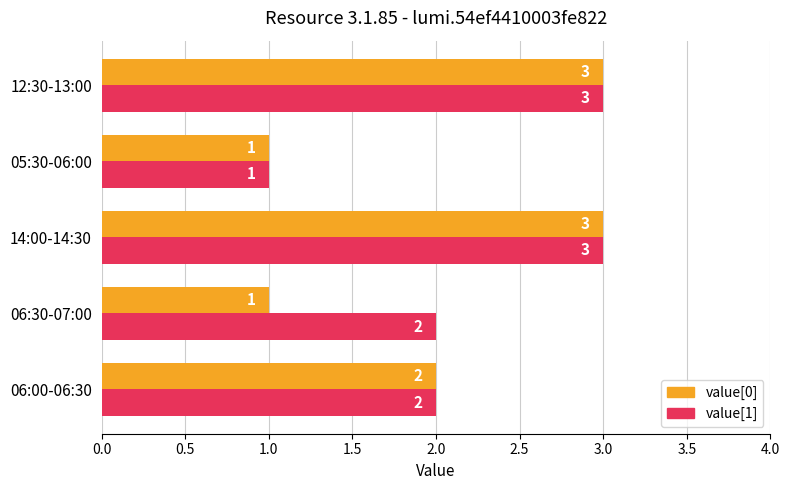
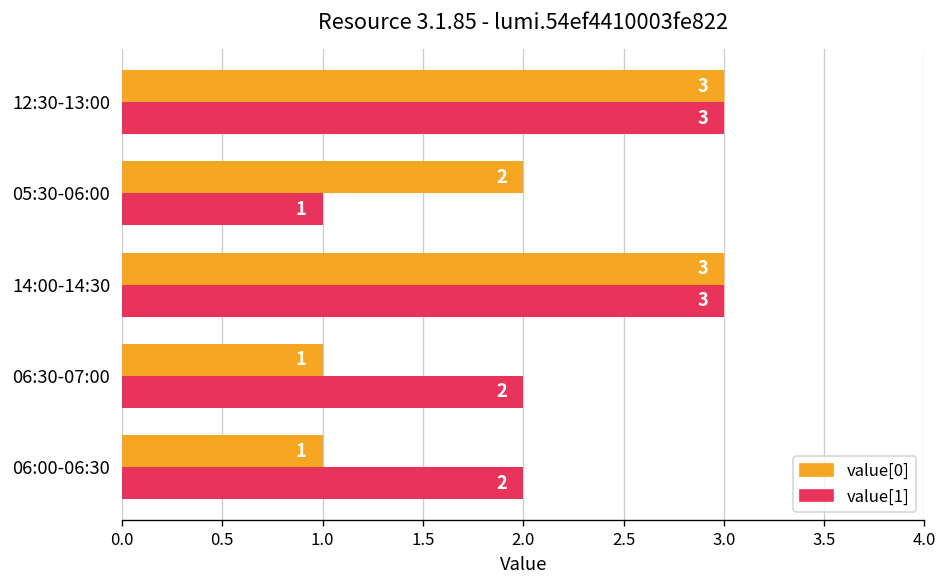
value[0], 05:30-06:00: 1 -> 2
value[0], 06:00-06:30: 2 -> 1
